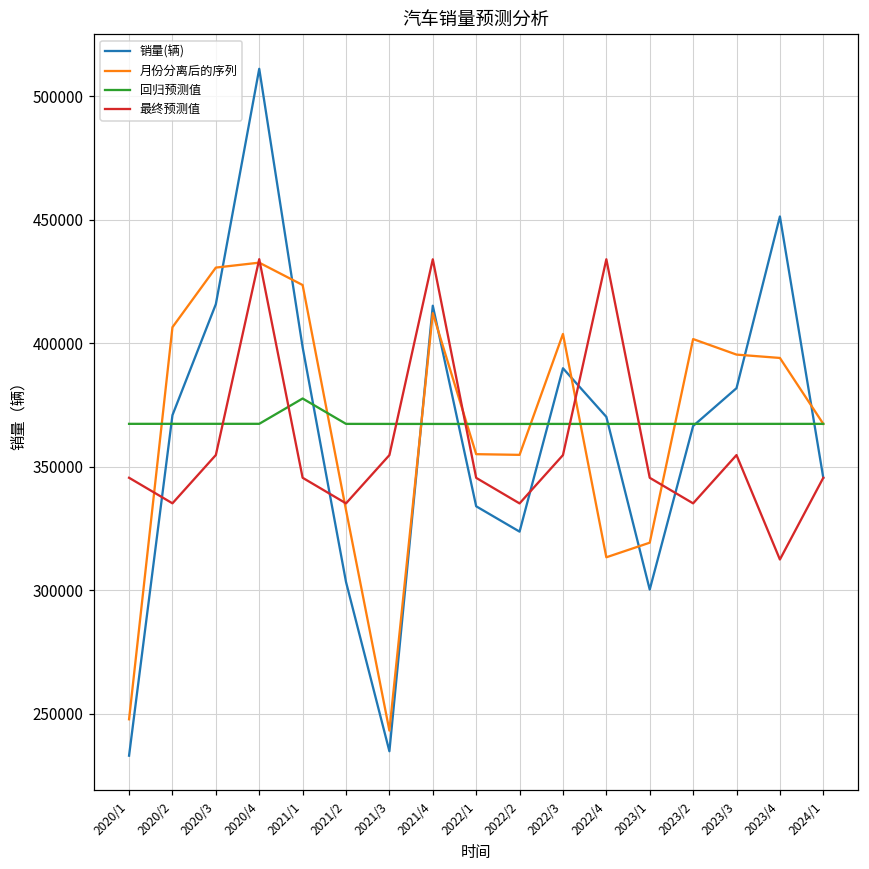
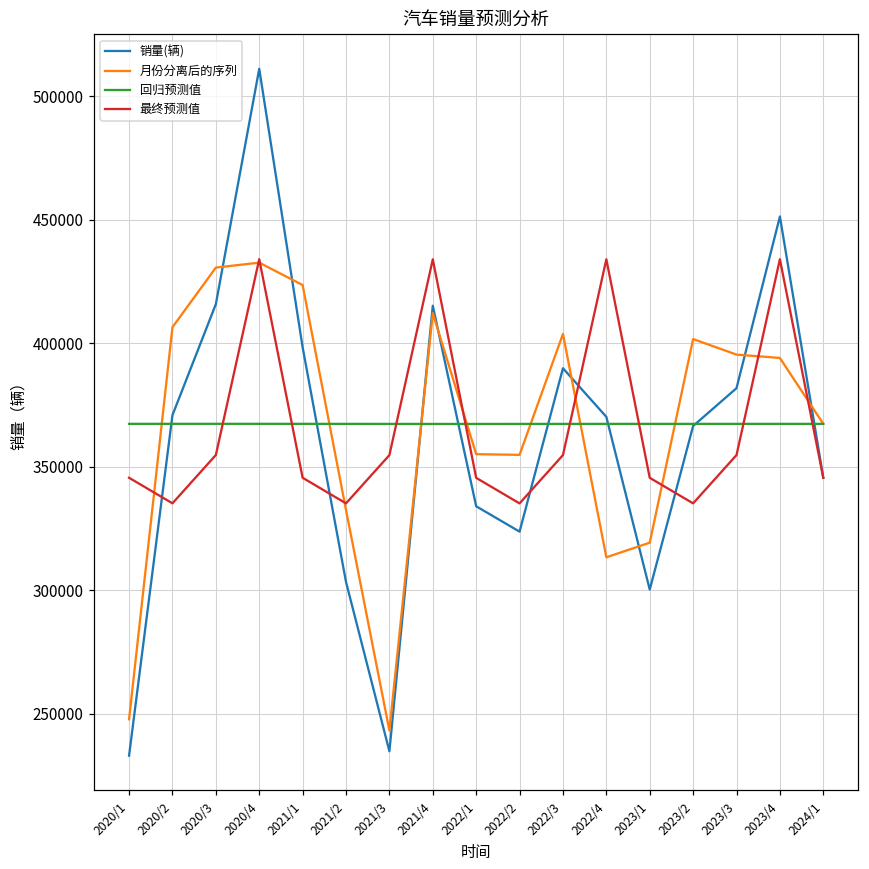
回归预测值, 2021/1: 378000 -> 367000
最终预测值, 2023/4: 312000 -> 434000
